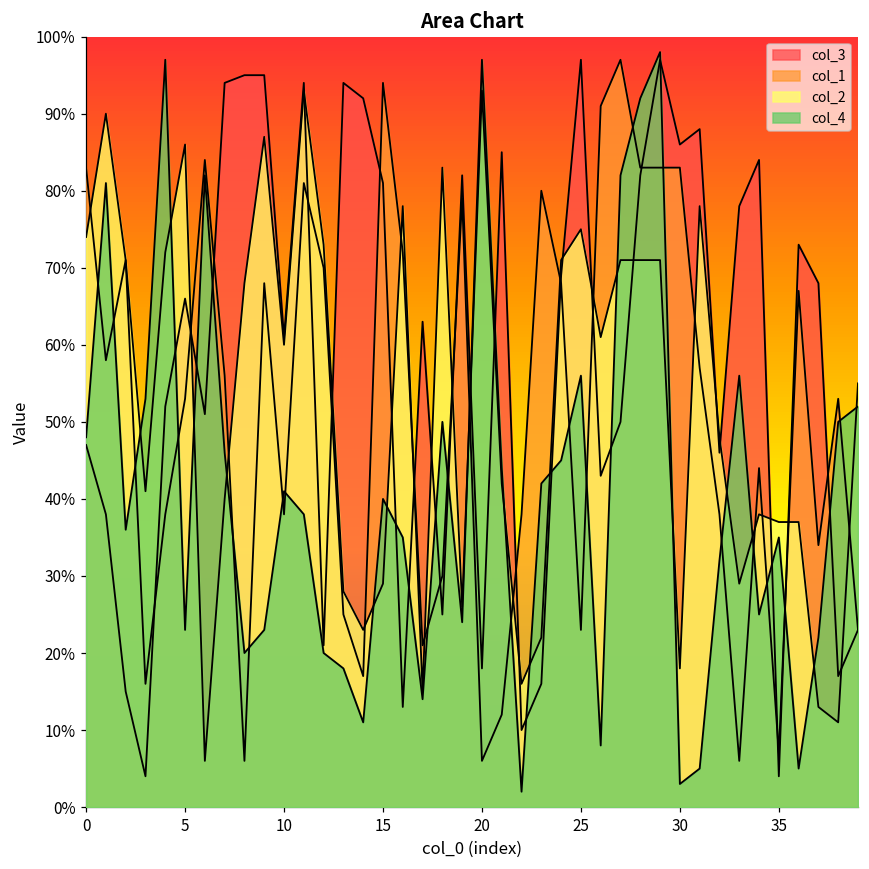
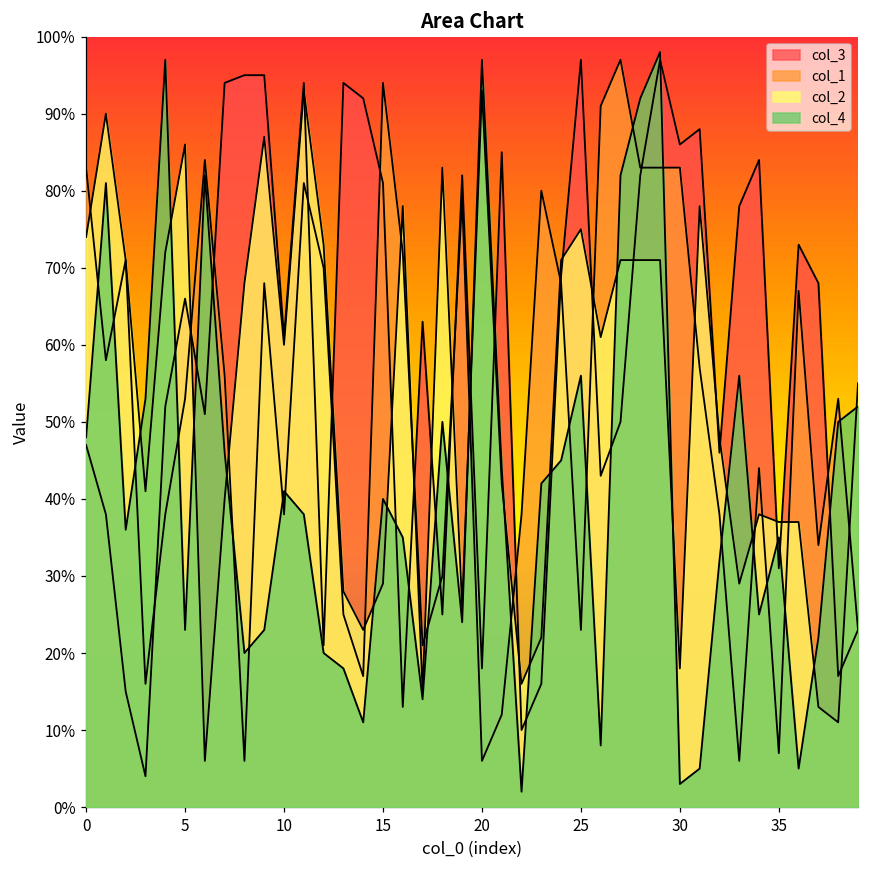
col_3, 35: 4% -> 31%
